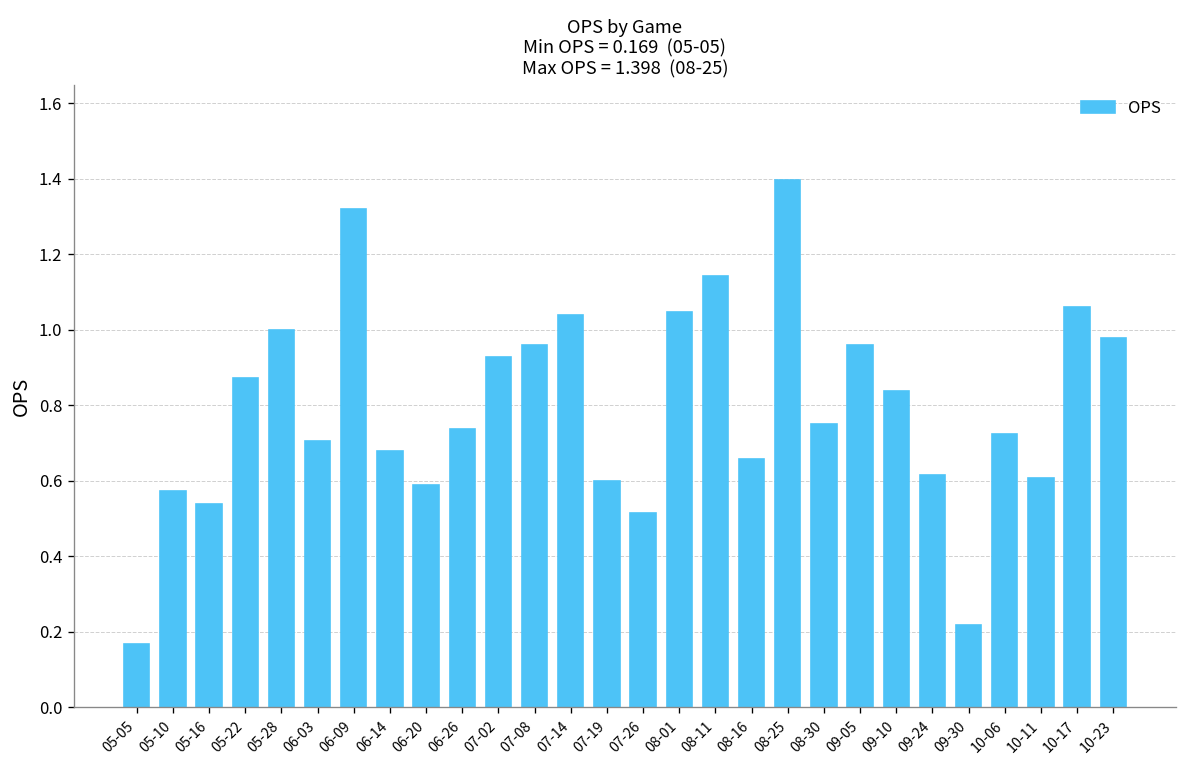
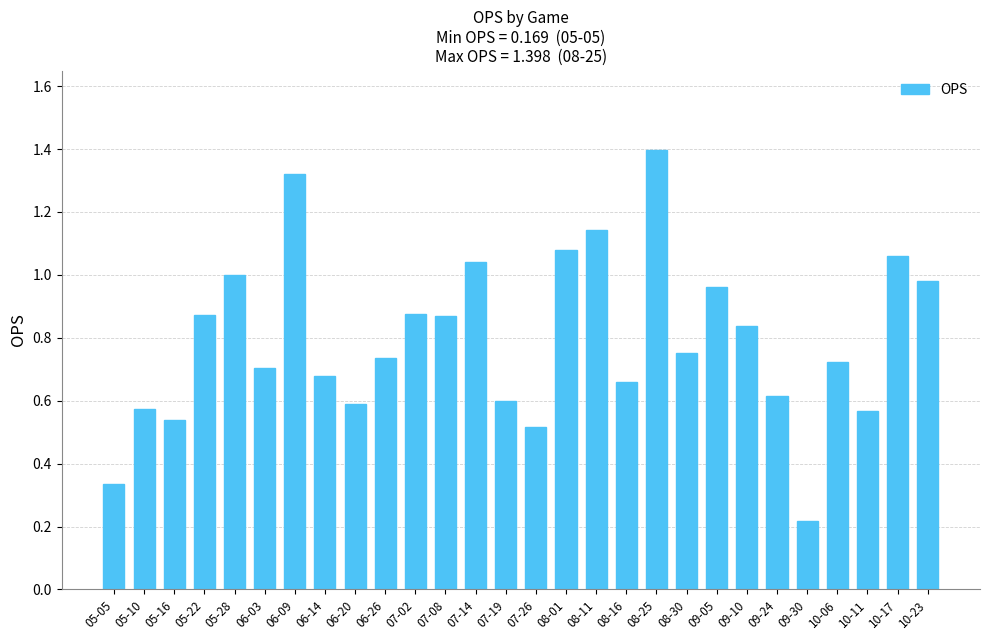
05-05: 0.17 -> 0.33
07-02: 0.93 -> 0.88
07-08: 0.96 -> 0.87
08-01: 1.05 -> 1.08
10-11: 0.61 -> 0.57
